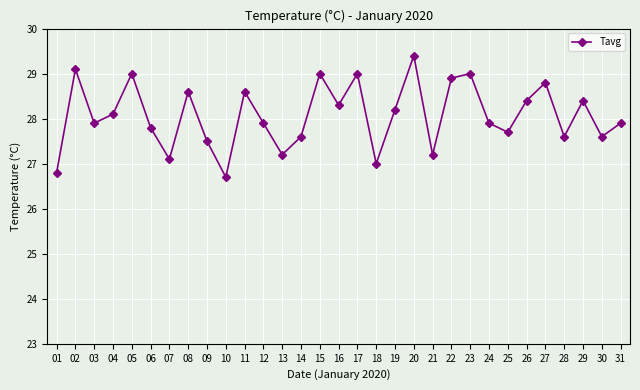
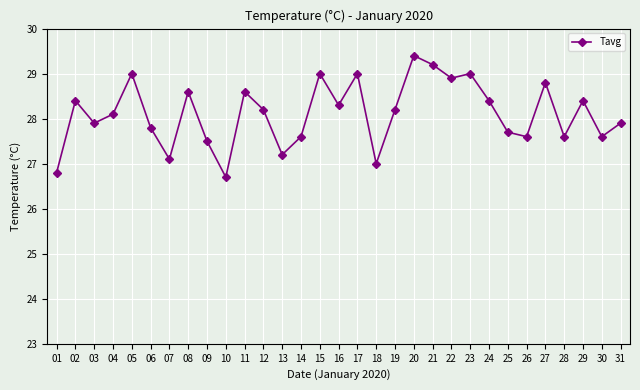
02: 29.1 -> 28.4
12: 27.9 -> 28.2
21: 27.2 -> 29.2
24: 27.9 -> 28.4
26: 28.4 -> 27.6
